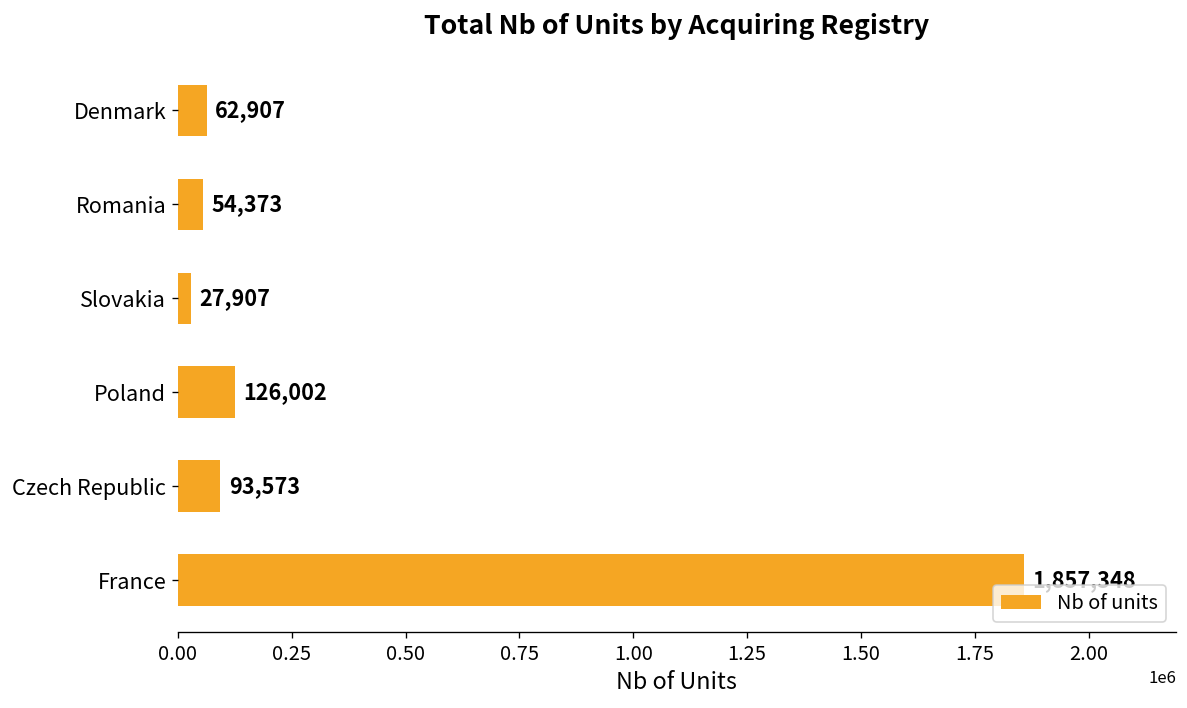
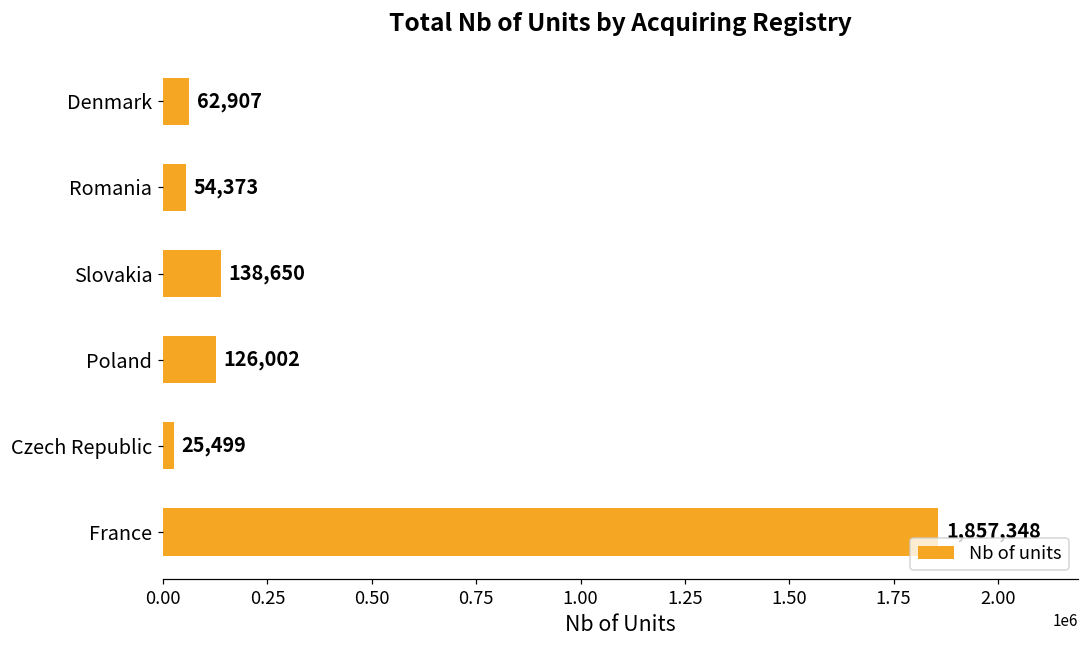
Slovakia: 27,907 -> 138,650
Czech Republic: 93,573 -> 25,499
